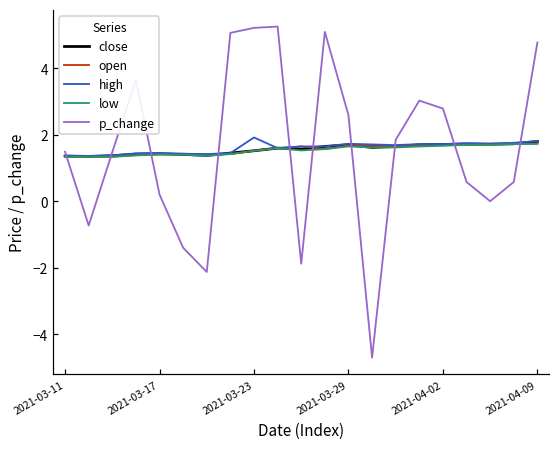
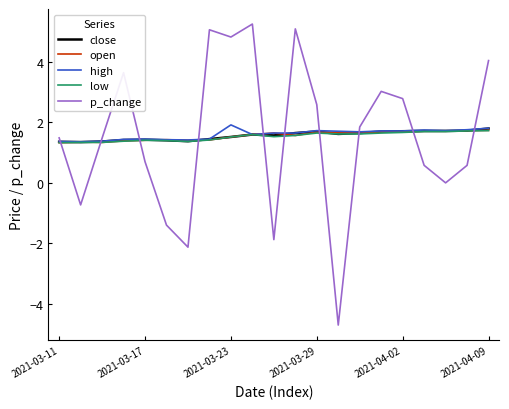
p_change, 2021-03-17: 0.2 -> 0.7
p_change, 2021-03-23: 5.2 -> 4.8
p_change, 2021-04-09: 4.8 -> 4.1
